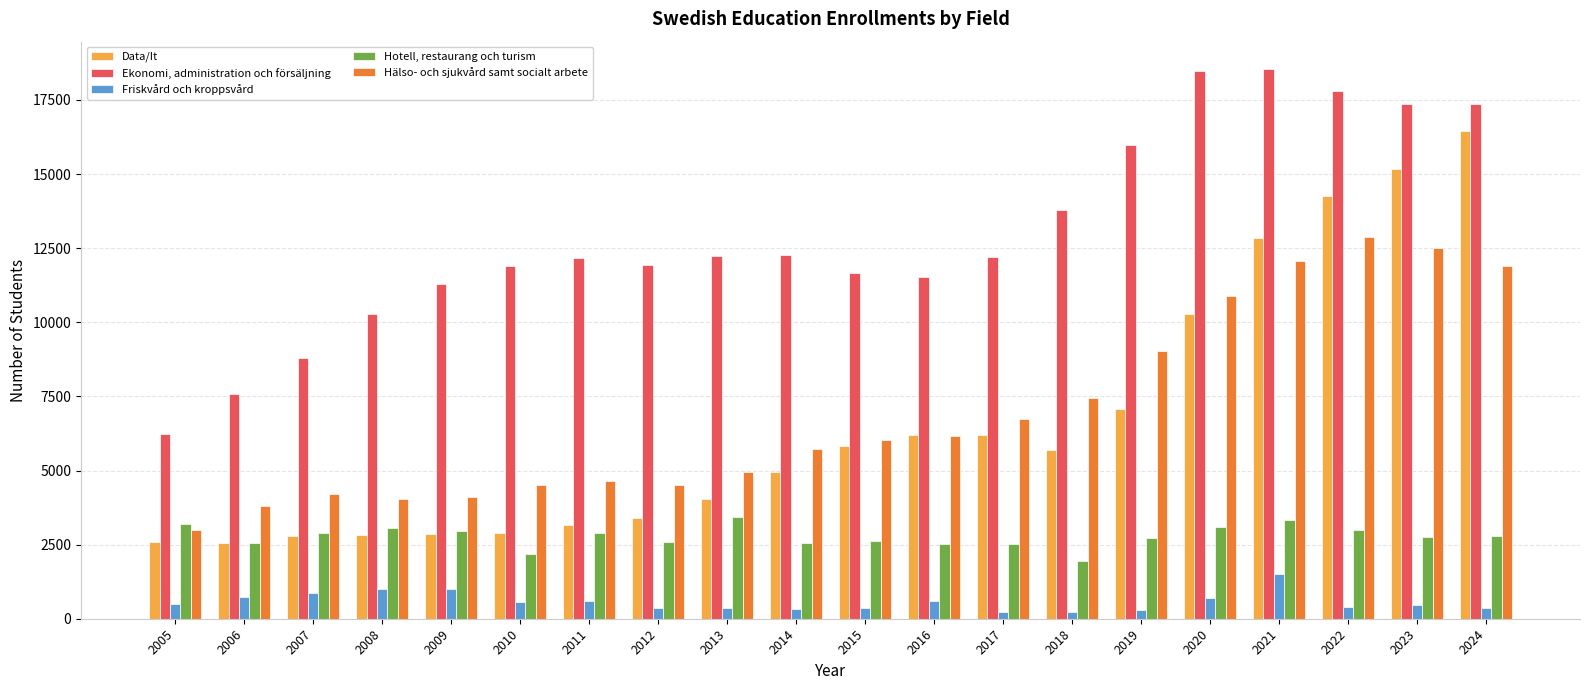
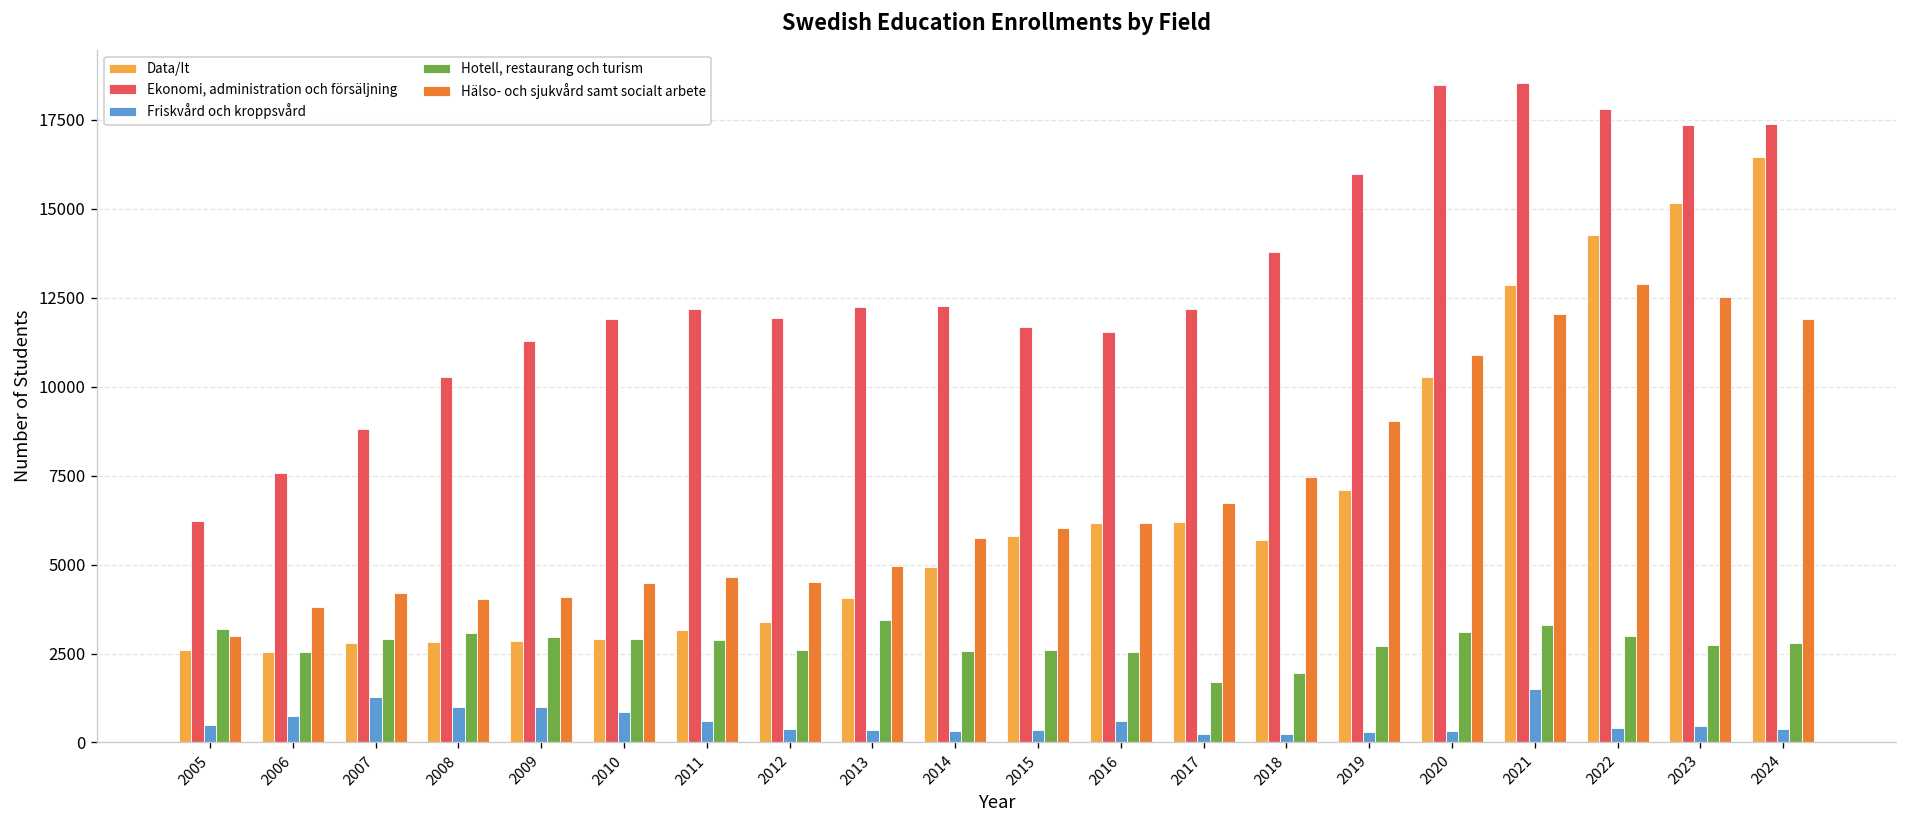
Friskvård och kroppsvård, 2007: 900 -> 1300
Friskvård och kroppsvård, 2010: 600 -> 900
Hotell, restaurang och turism, 2010: 2200 -> 2900
Hotell, restaurang och turism, 2017: 2500 -> 1700
Friskvård och kroppsvård, 2020: 700 -> 300
